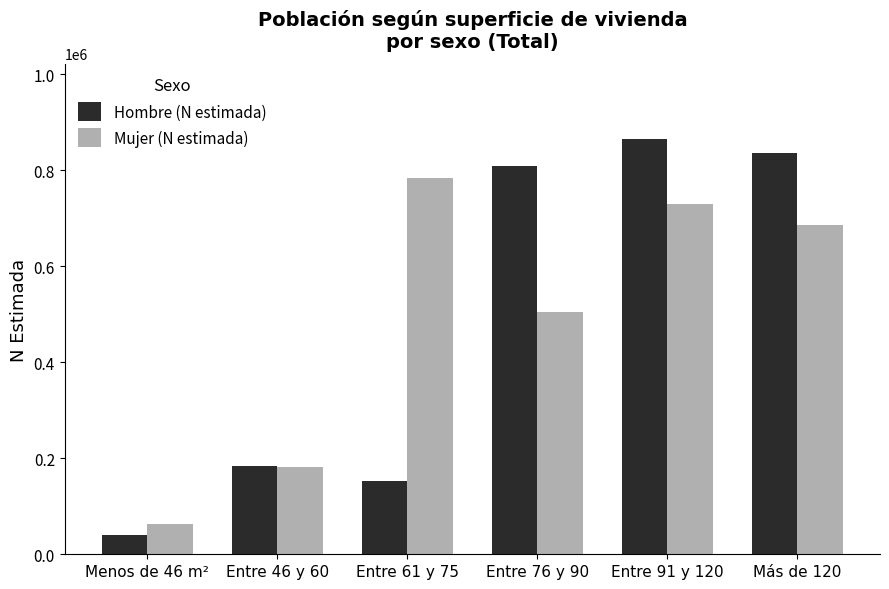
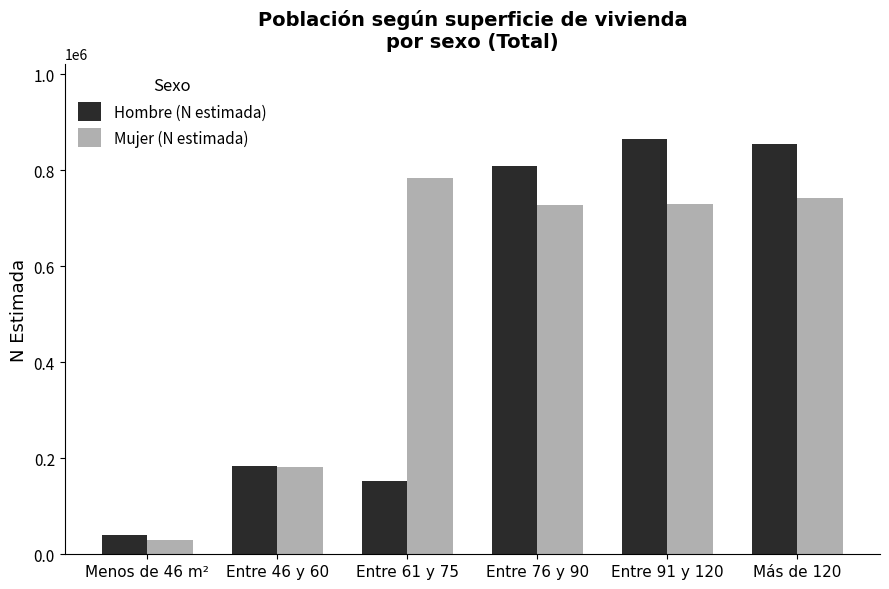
Mujer (N estimada), Menos de 46 m²: 60000 -> 30000
Mujer (N estimada), Entre 76 y 90: 500000 -> 730000
Hombre (N estimada), Más de 120: 840000 -> 850000
Mujer (N estimada), Más de 120: 690000 -> 740000
